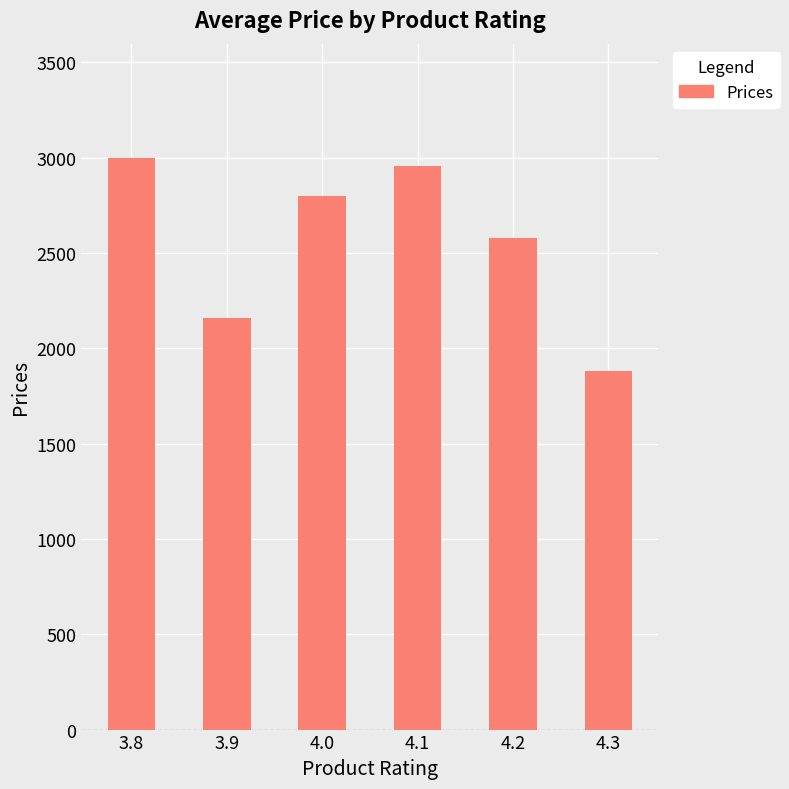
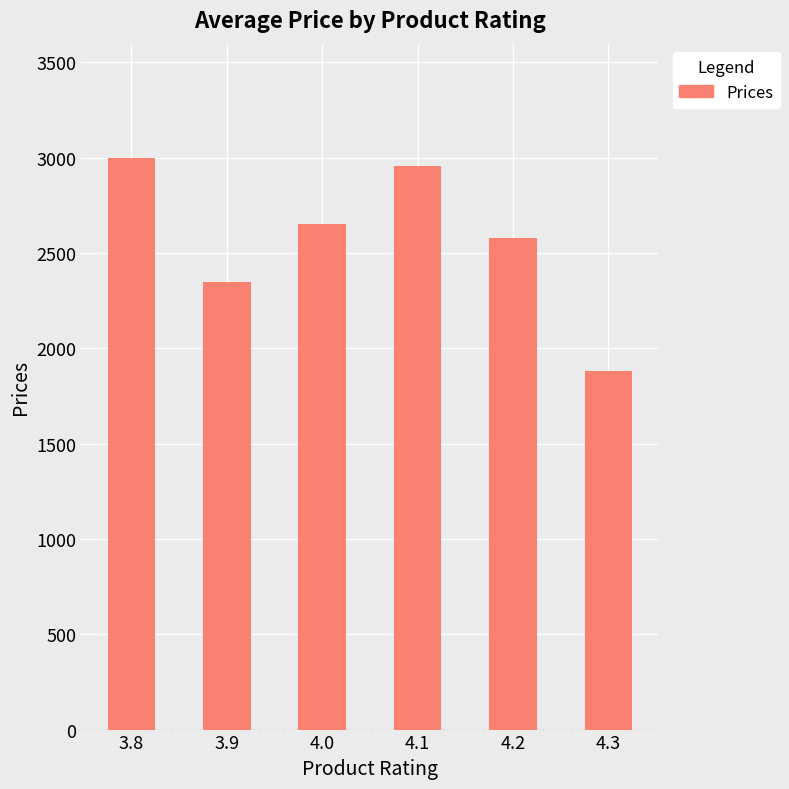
3.9: 2160 -> 2350
4.0: 2800 -> 2650
